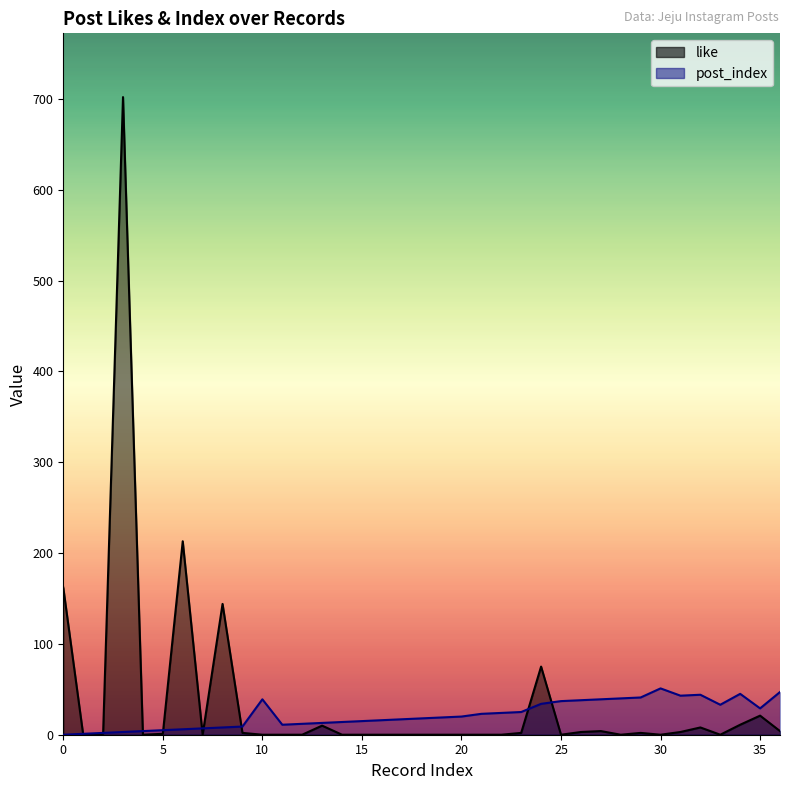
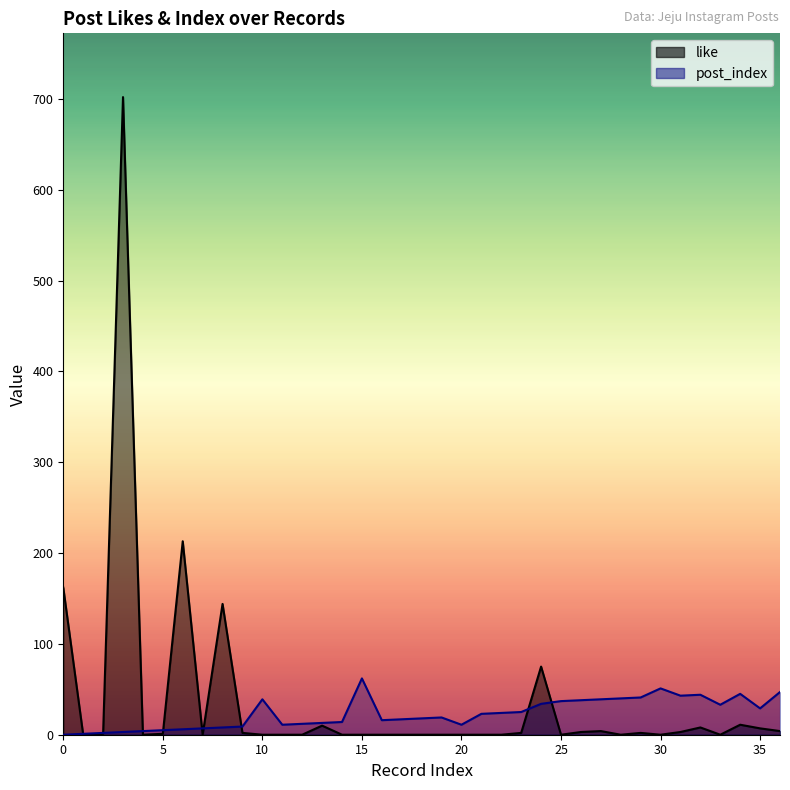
post_index, 15: 20 -> 60
post_index, 20: 20 -> 10
like, 35: 20 -> 10
